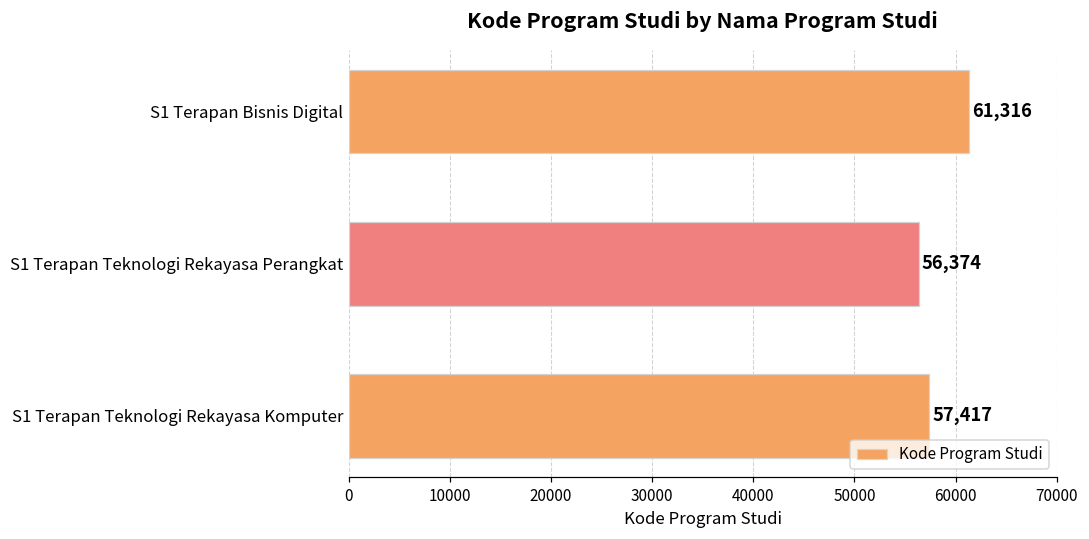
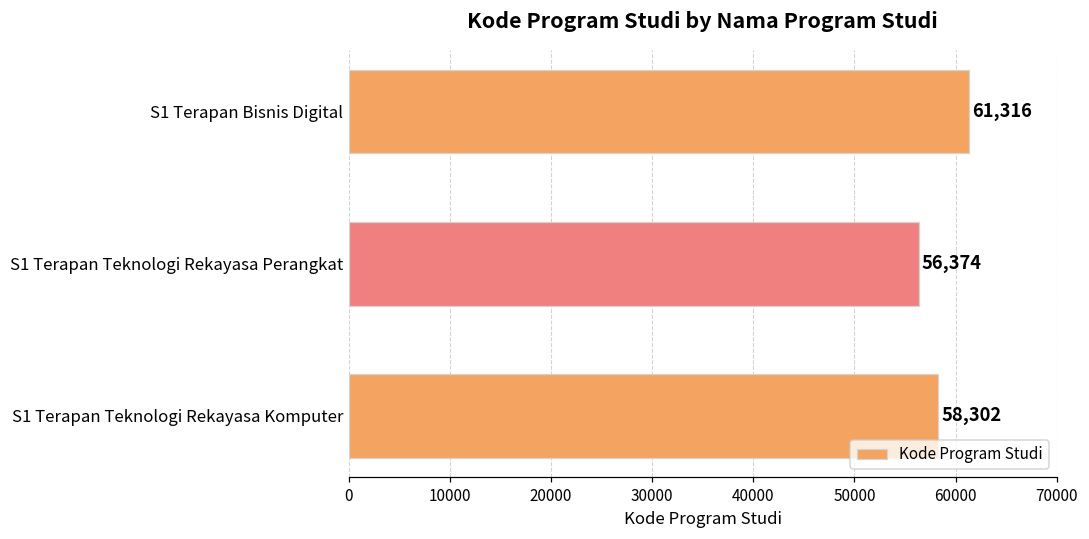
S1 Terapan Teknologi Rekayasa Komputer: 57,417 -> 58,302
